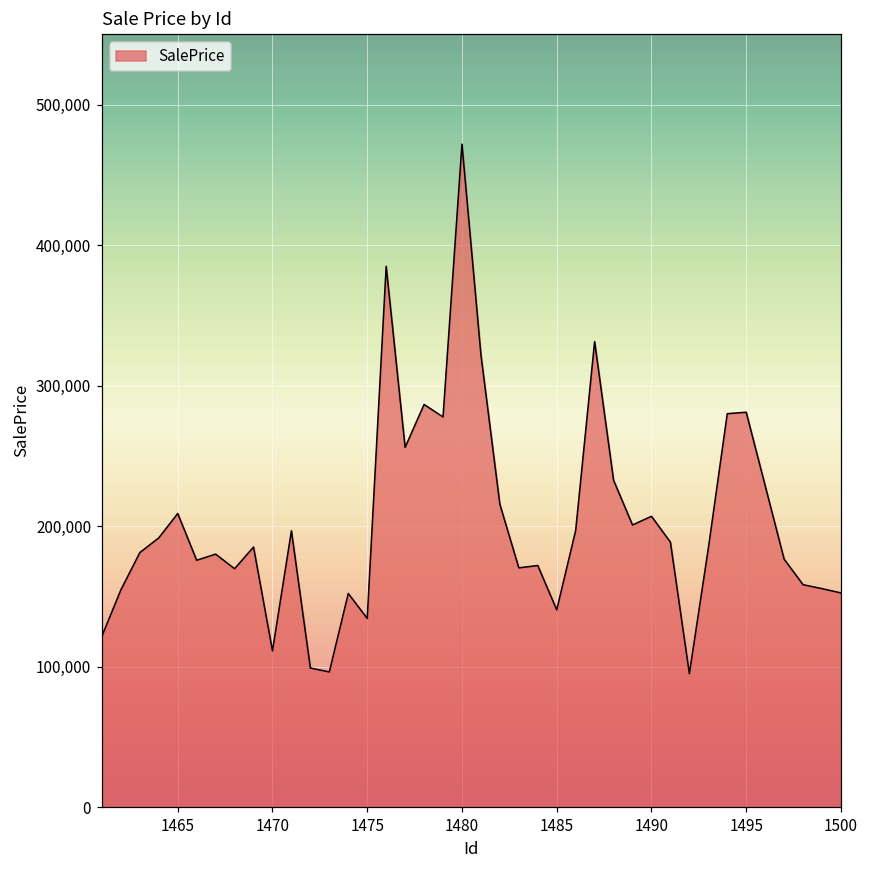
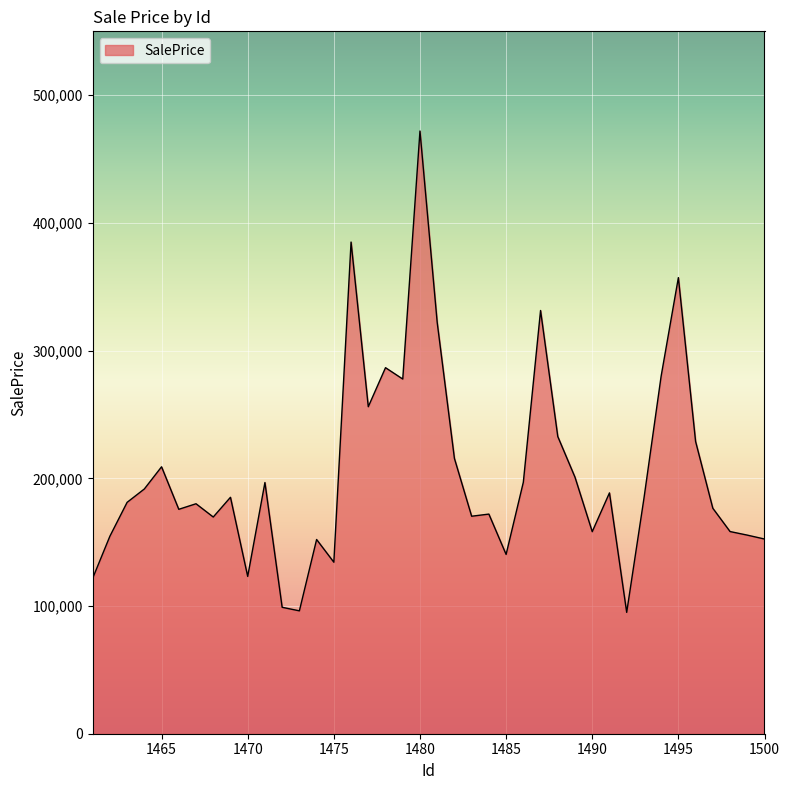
1470: 111,000 -> 123,000
1490: 207,000 -> 158,000
1495: 281,000 -> 357,000
